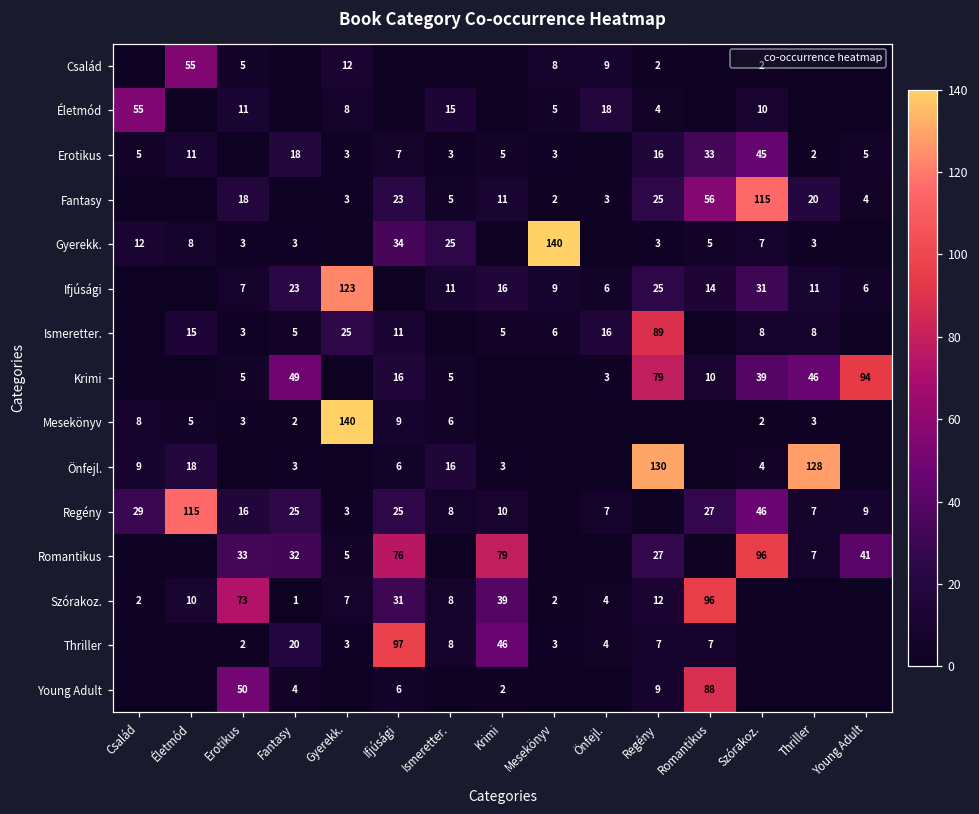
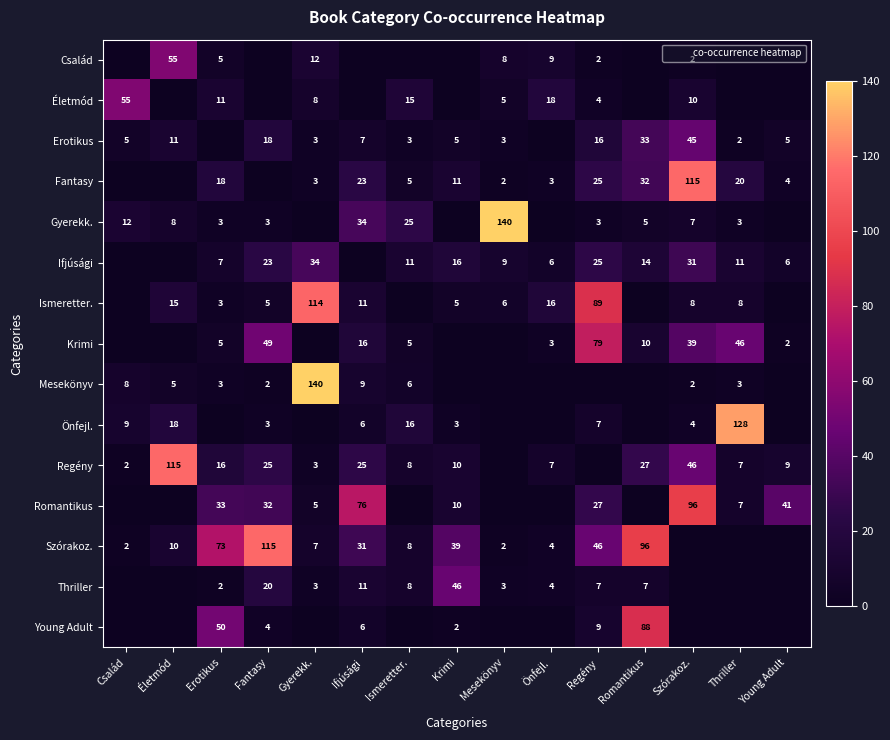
Fantasy, Romantikus: 56 -> 32
Ifjúsági, Gyerekk.: 123 -> 34
Ismeretter., Gyerekk.: 25 -> 114
Krimi, Young Adult: 94 -> 2
Önfejl., Regény: 130 -> 7
Regény, Család: 29 -> 2
Romantikus, Krimi: 79 -> 10
Szórakoz., Fantasy: 1 -> 115
Szórakoz., Regény: 12 -> 46
Thriller, Ifjúsági: 97 -> 11
